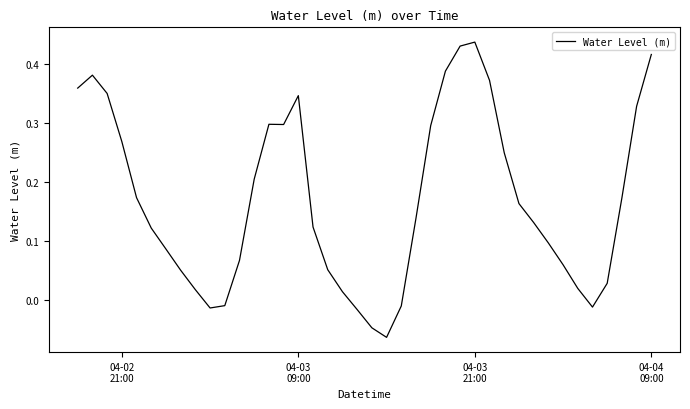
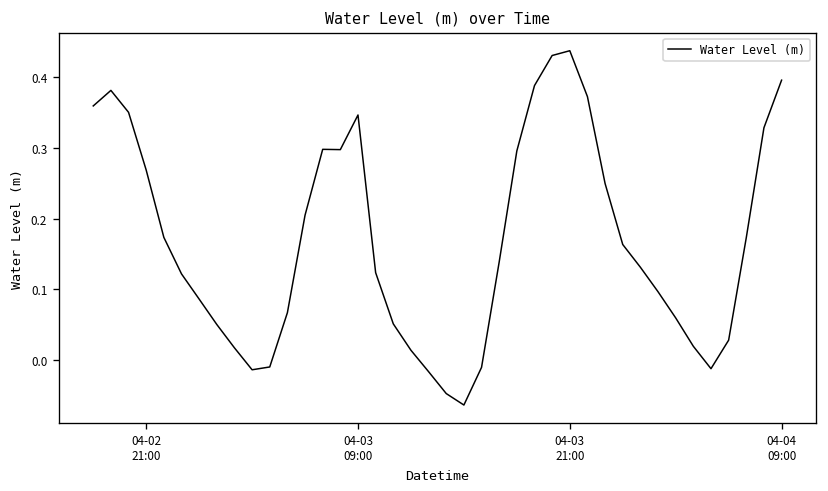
04-04 09:00: 0.42 -> 0.40
